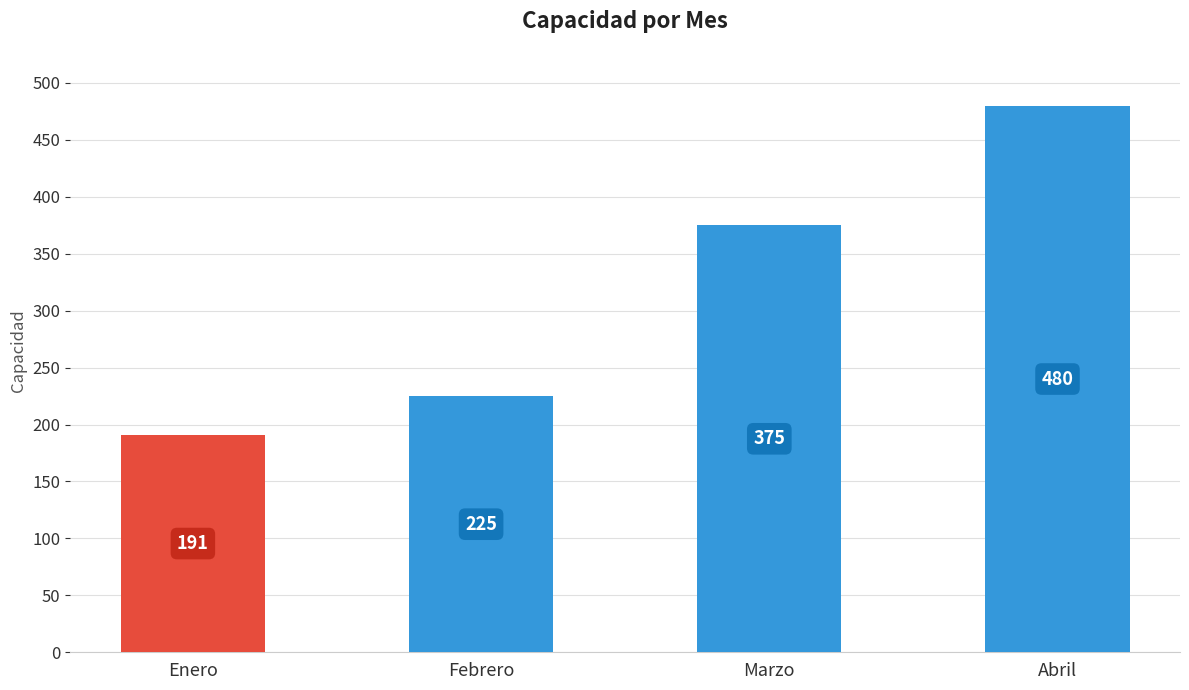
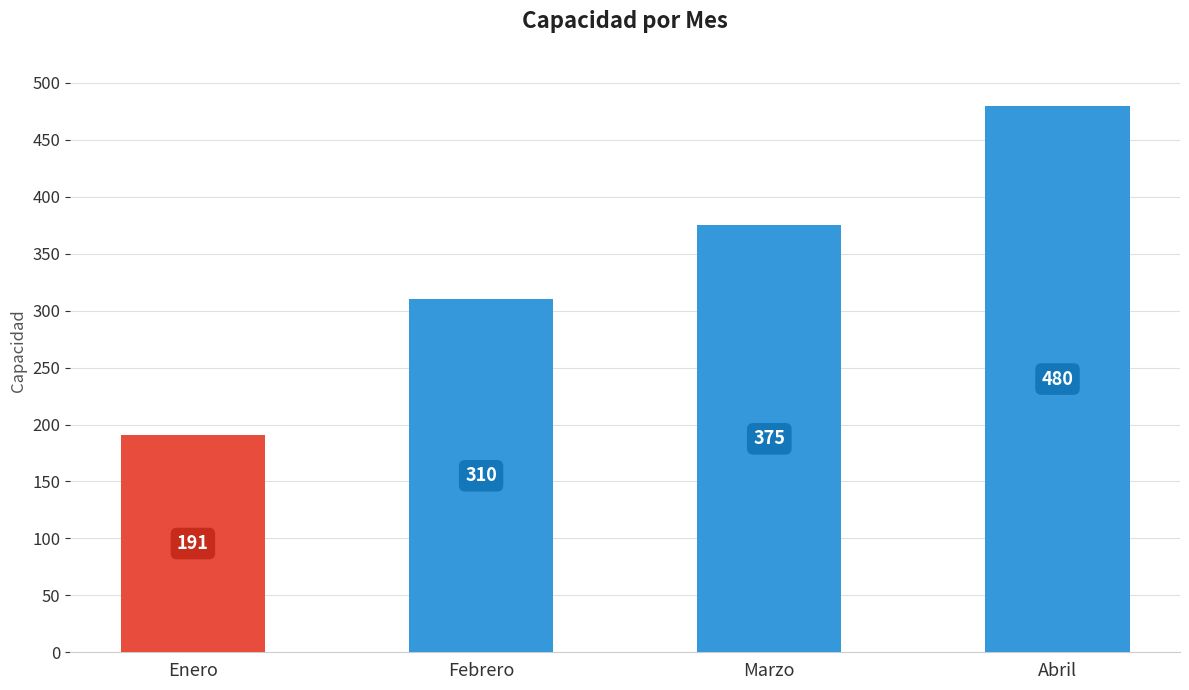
Febrero: 225 -> 310
